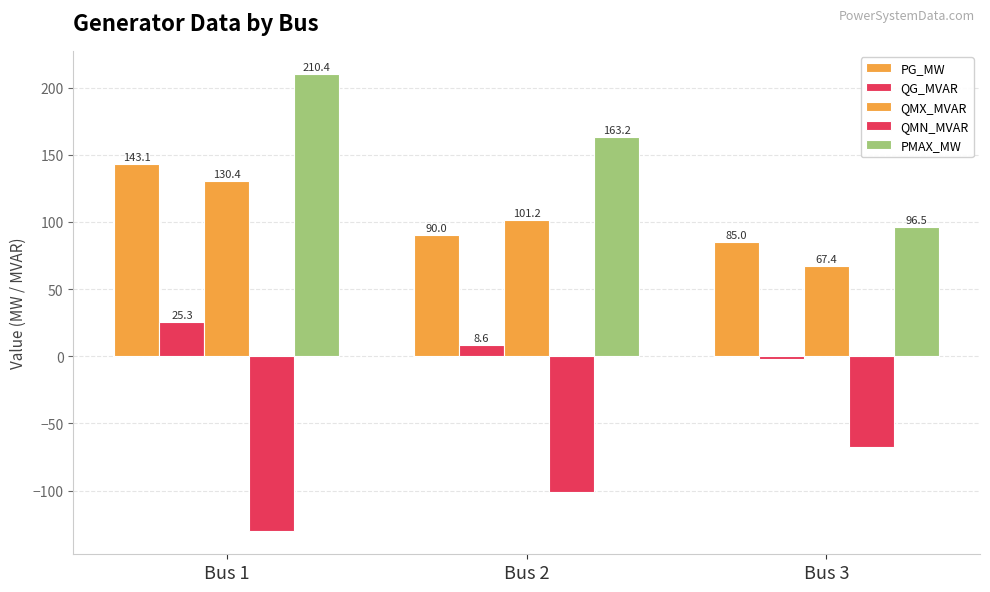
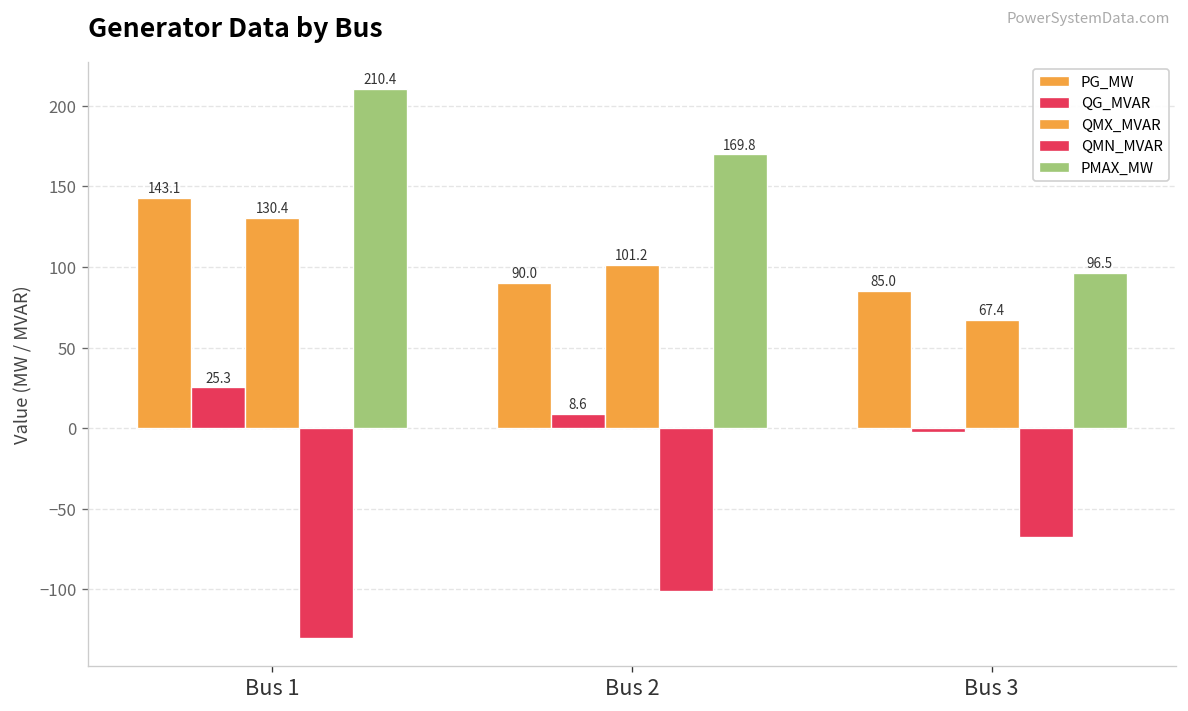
PMAX_MW, Bus 2: 163.2 -> 169.8
